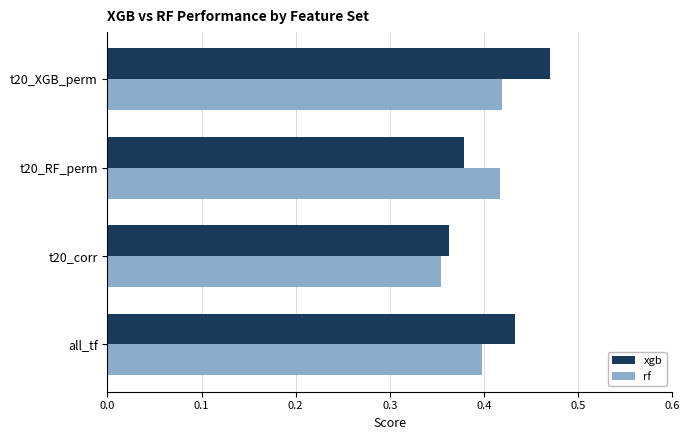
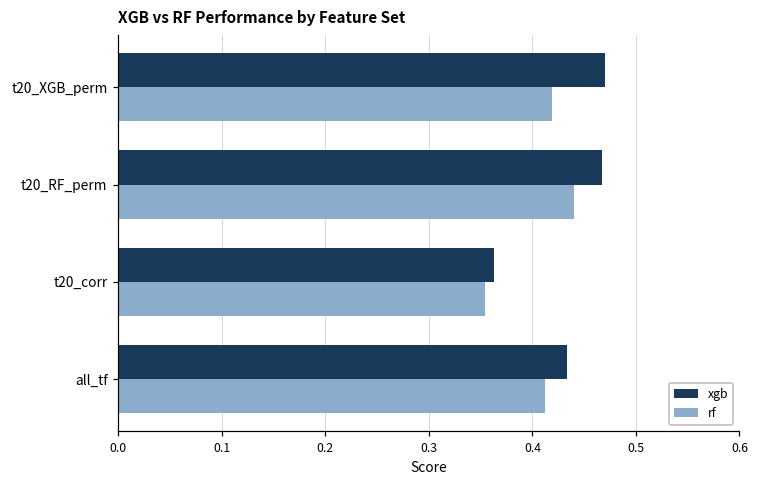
xgb, t20_RF_perm: 0.38 -> 0.47
rf, t20_RF_perm: 0.42 -> 0.44
rf, all_tf: 0.40 -> 0.41
